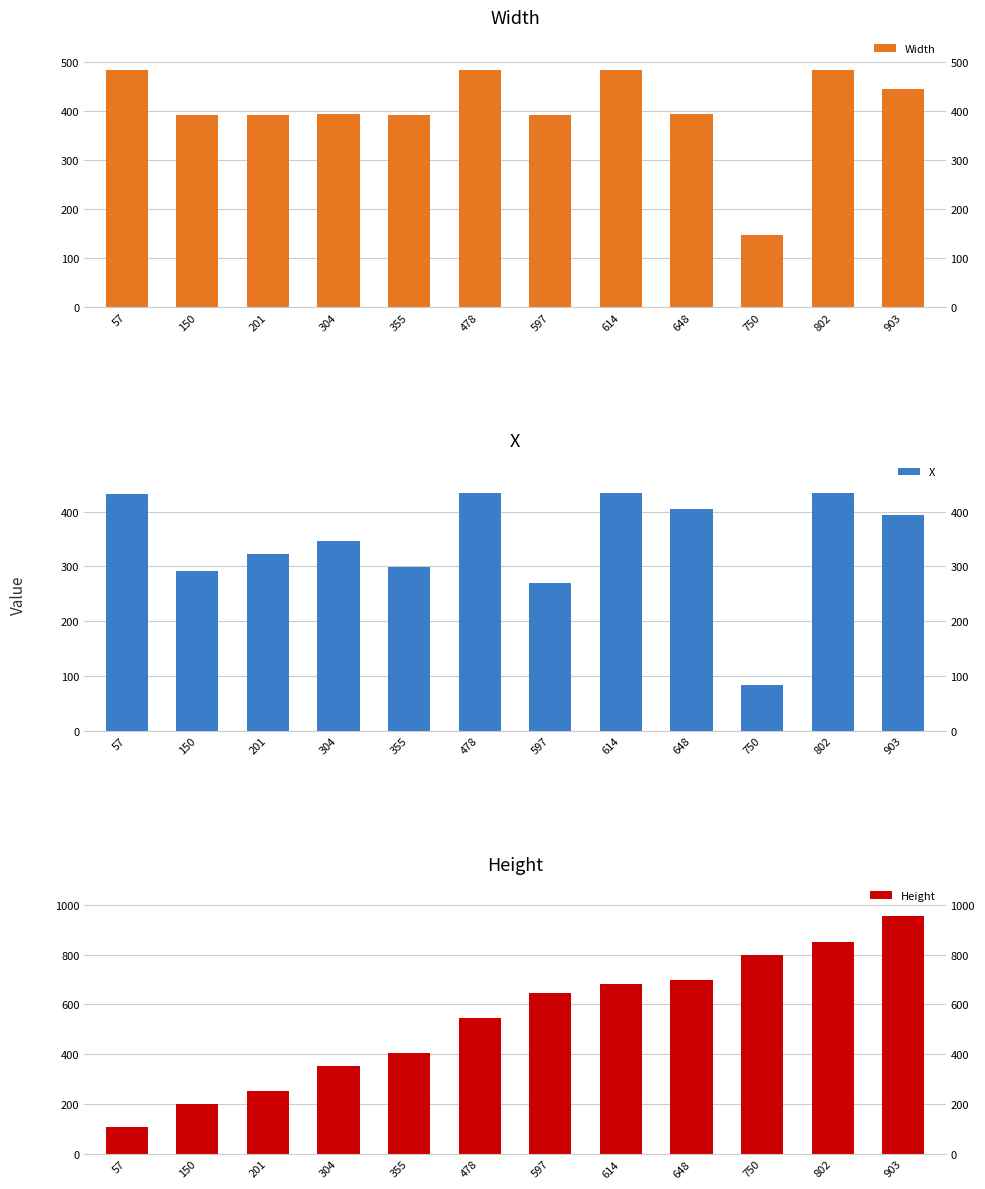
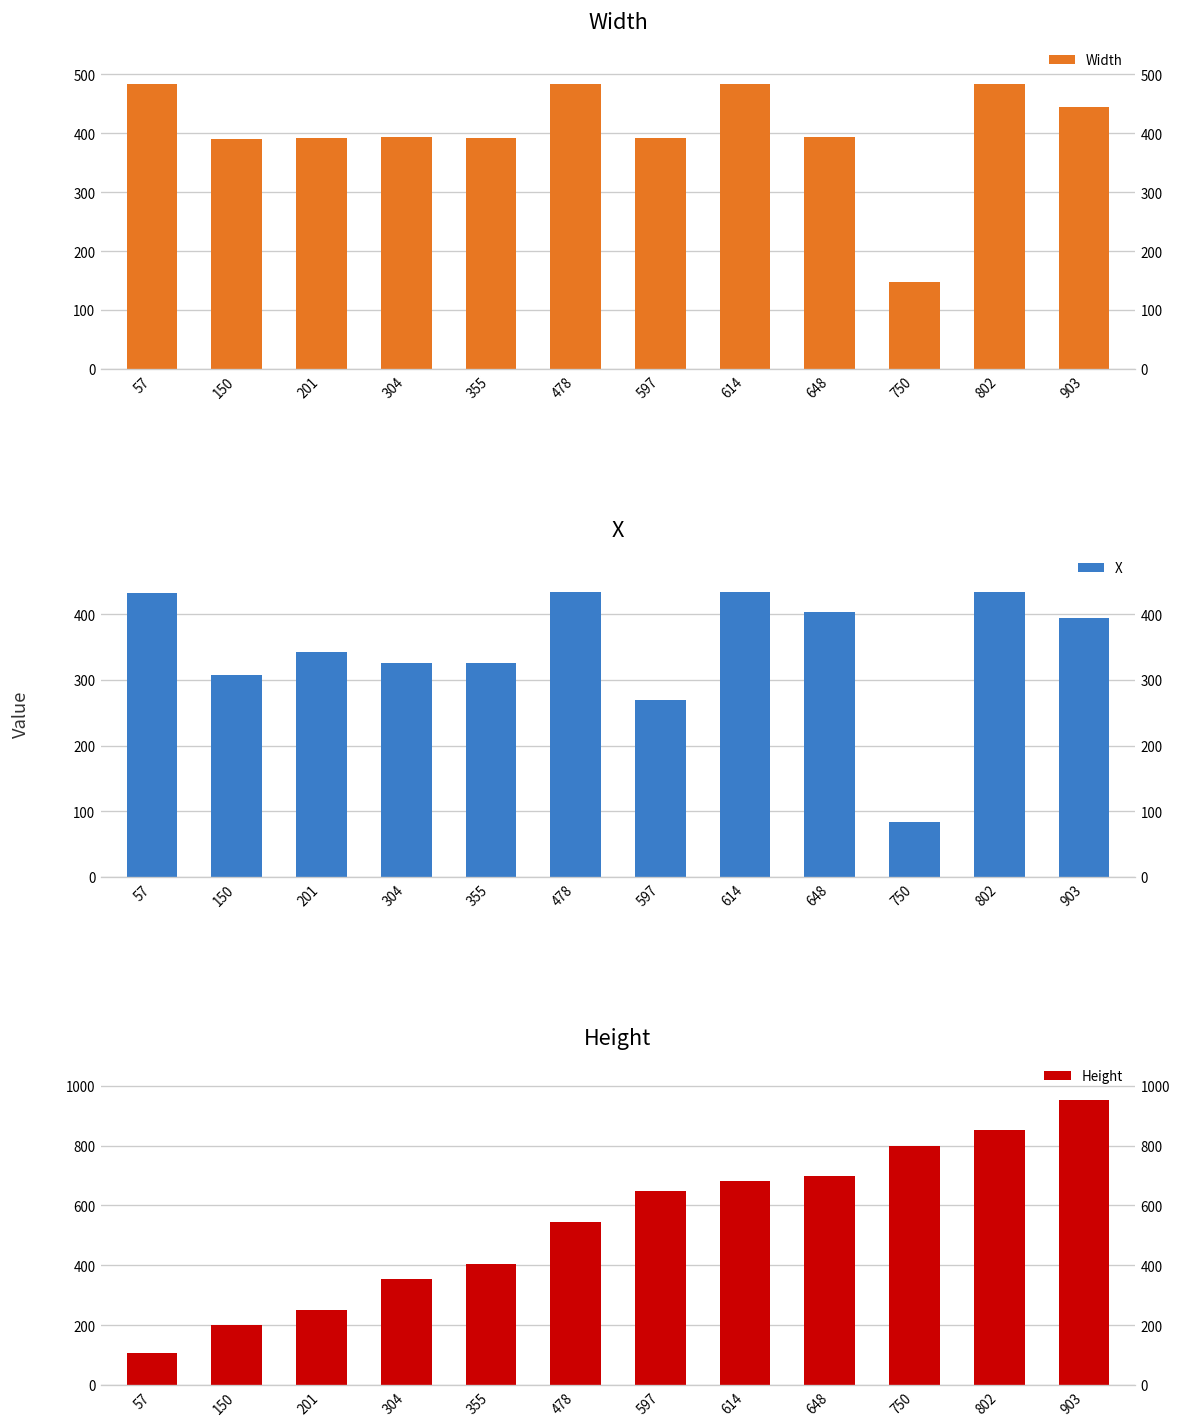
X, 150: 290 -> 310
X, 201: 320 -> 340
X, 304: 350 -> 330
X, 355: 300 -> 330
